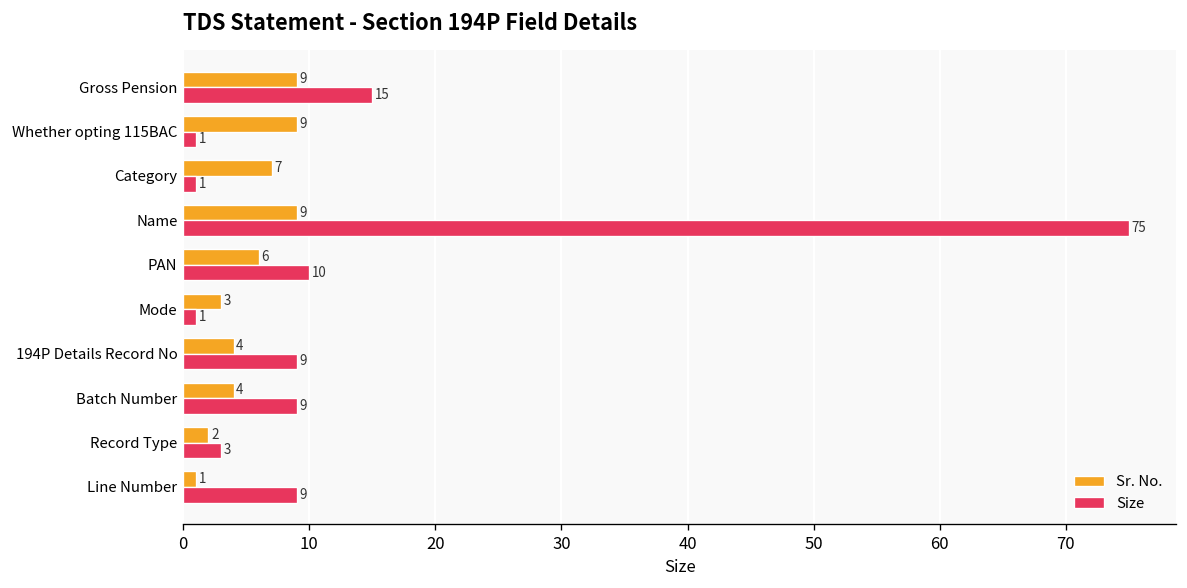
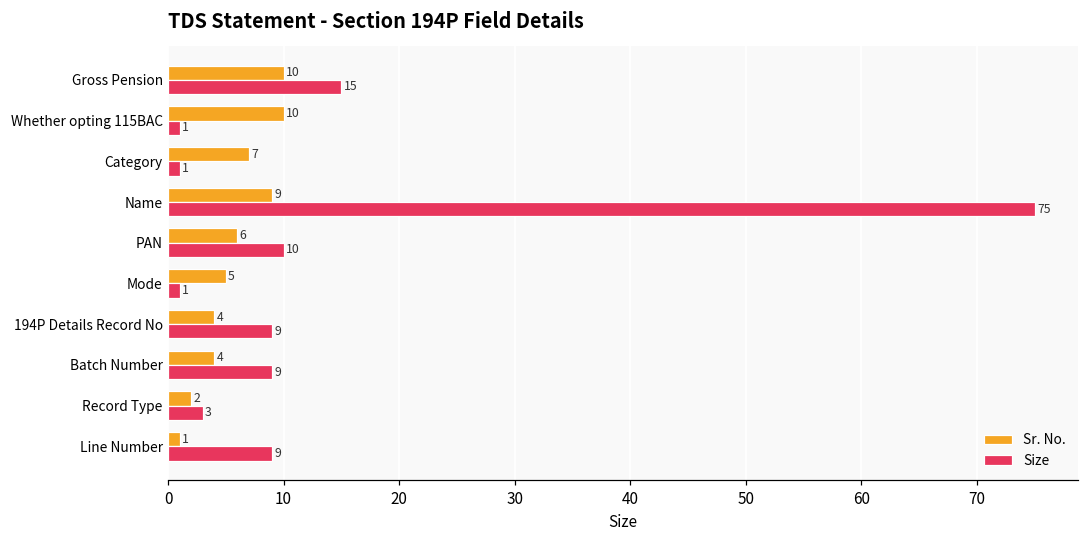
Sr. No., Gross Pension: 9 -> 10
Sr. No., Whether opting 115BAC: 9 -> 10
Sr. No., Mode: 3 -> 5
